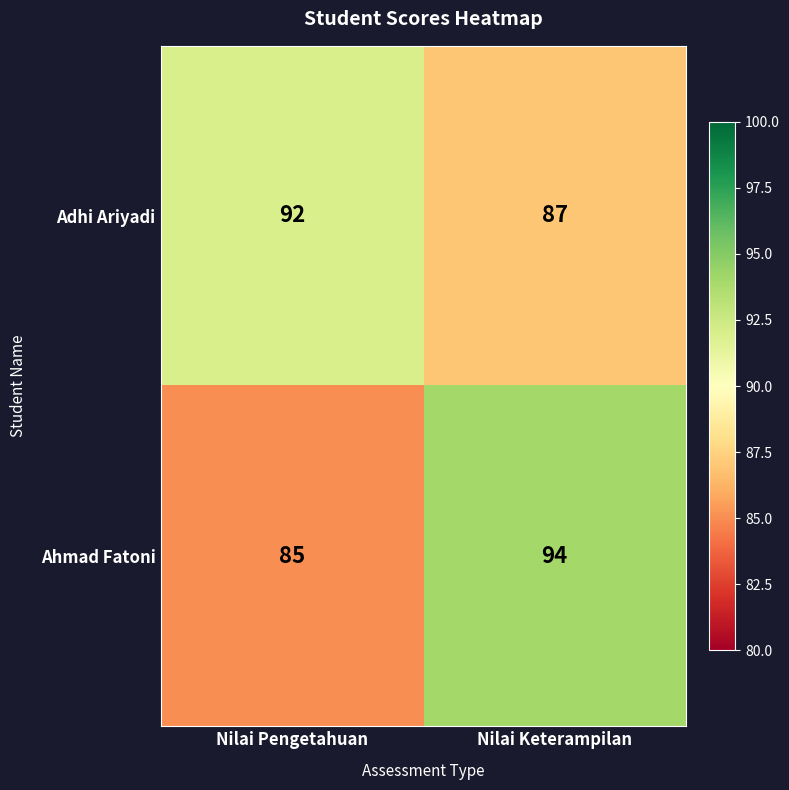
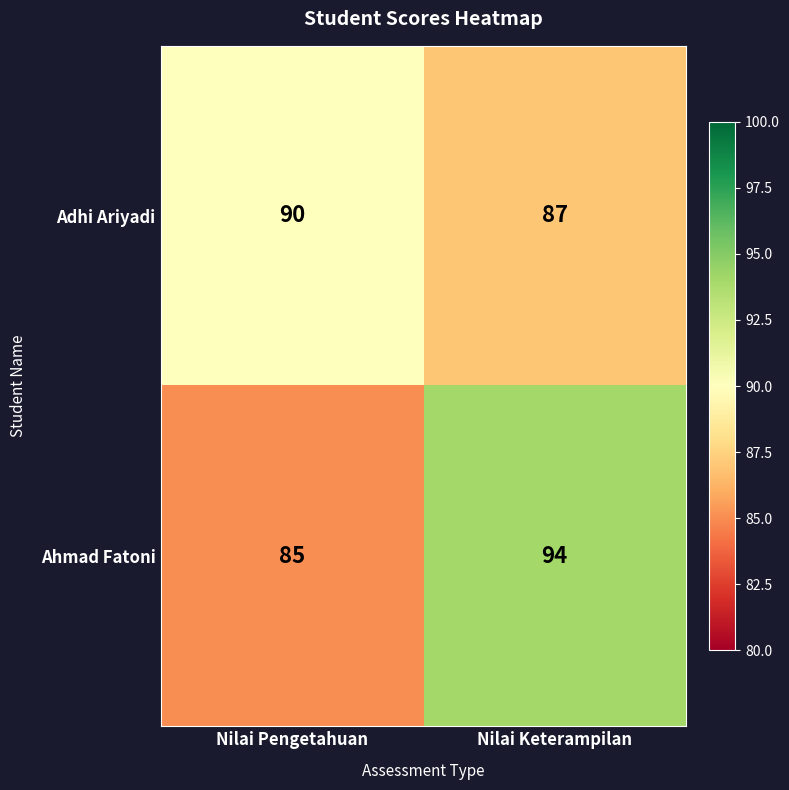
Adhi Ariyadi, Nilai Pengetahuan: 92 -> 90
